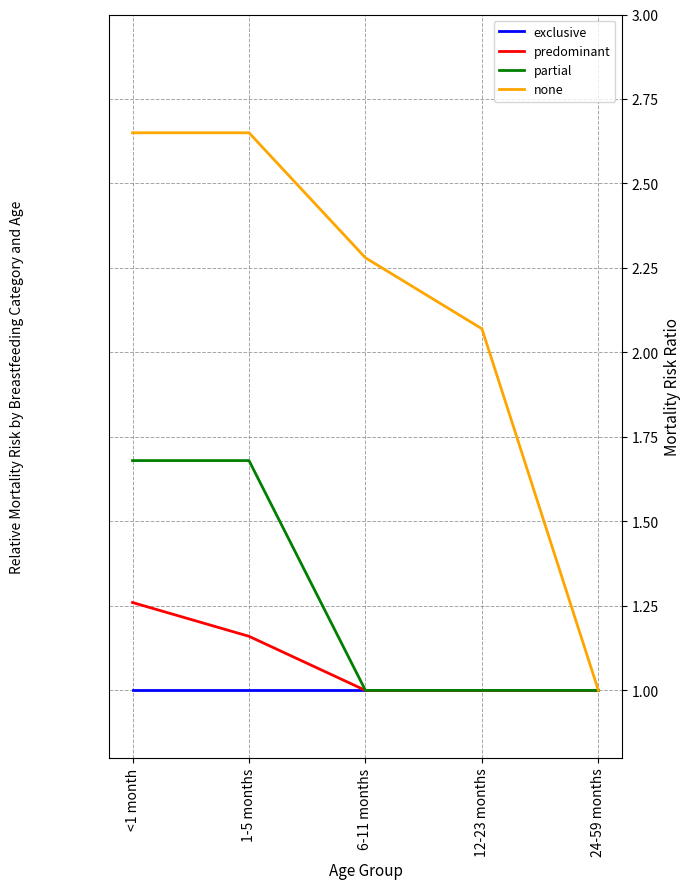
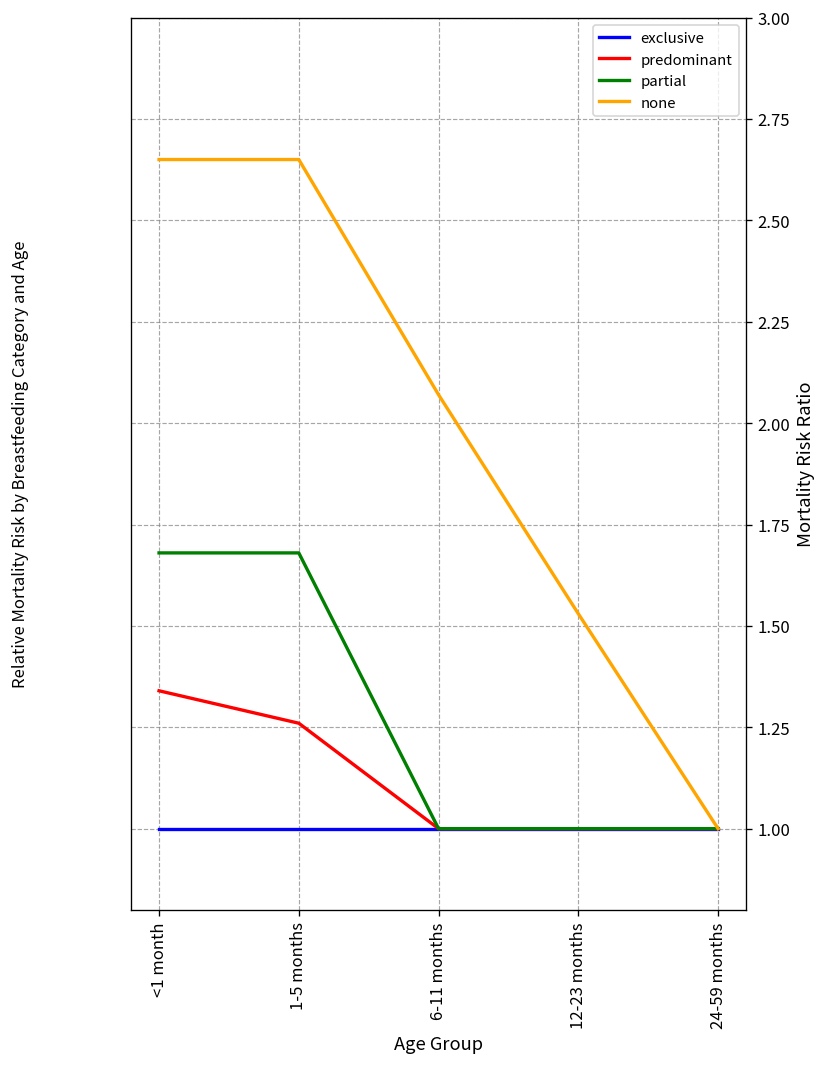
predominant, <1 month: 1.26 -> 1.34
predominant, 1-5 months: 1.16 -> 1.26
none, 6-11 months: 2.28 -> 2.07
none, 12-23 months: 2.07 -> 1.53
